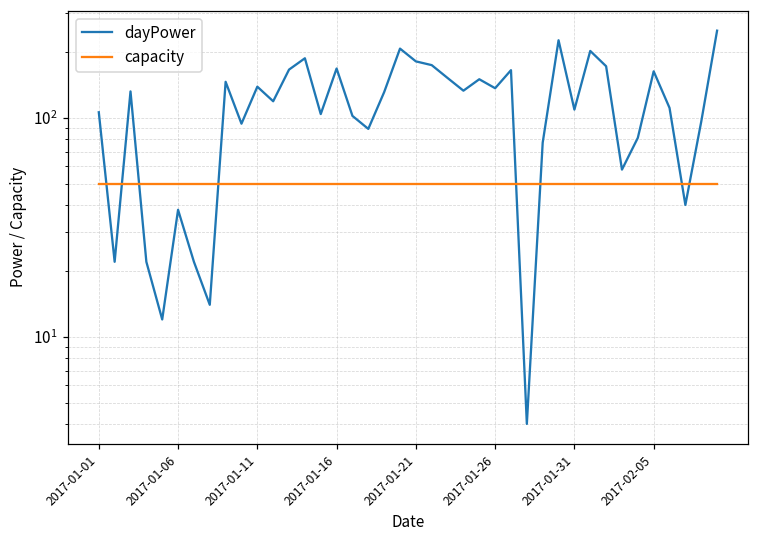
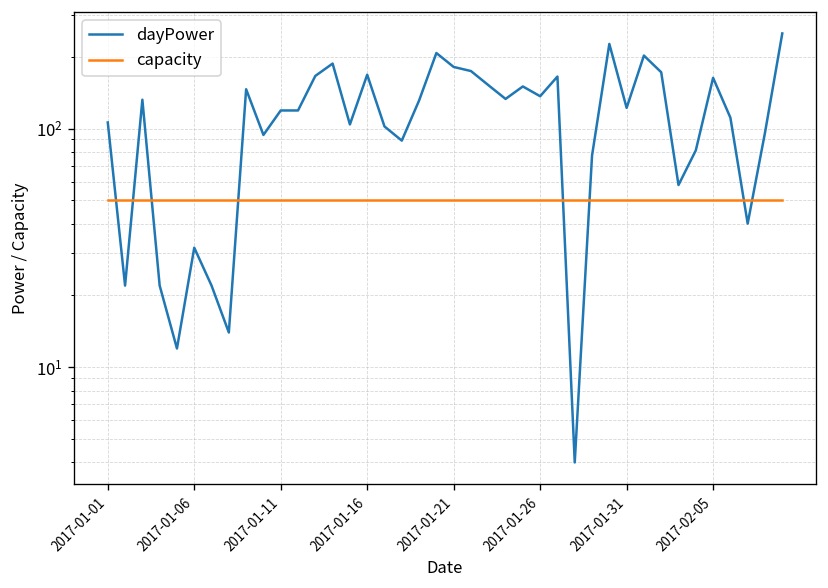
dayPower, 2017-01-06: 38 -> 32
dayPower, 2017-01-11: 140 -> 120
dayPower, 2017-01-31: 110 -> 120
